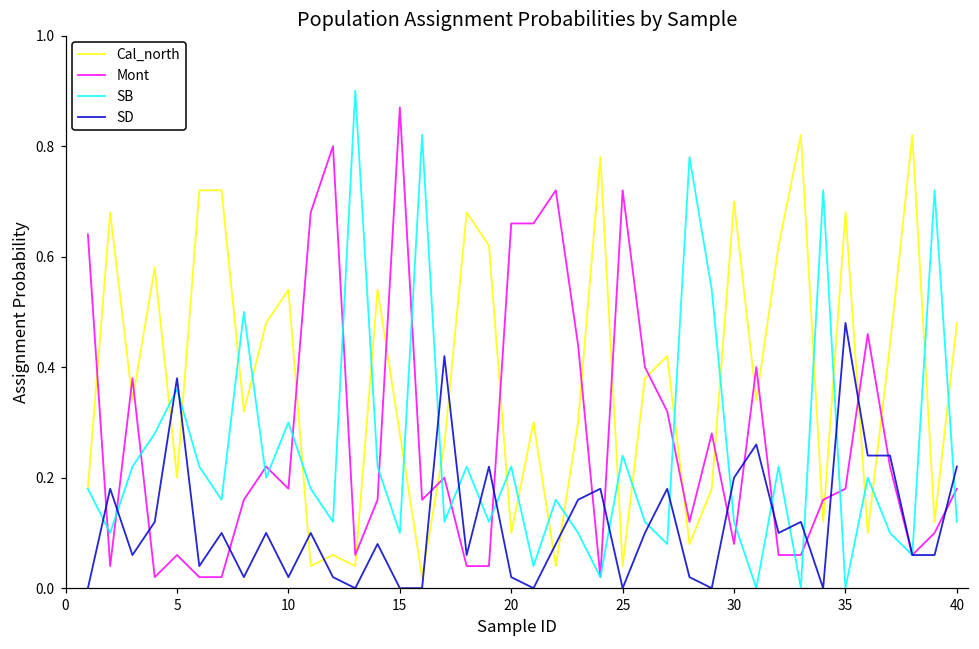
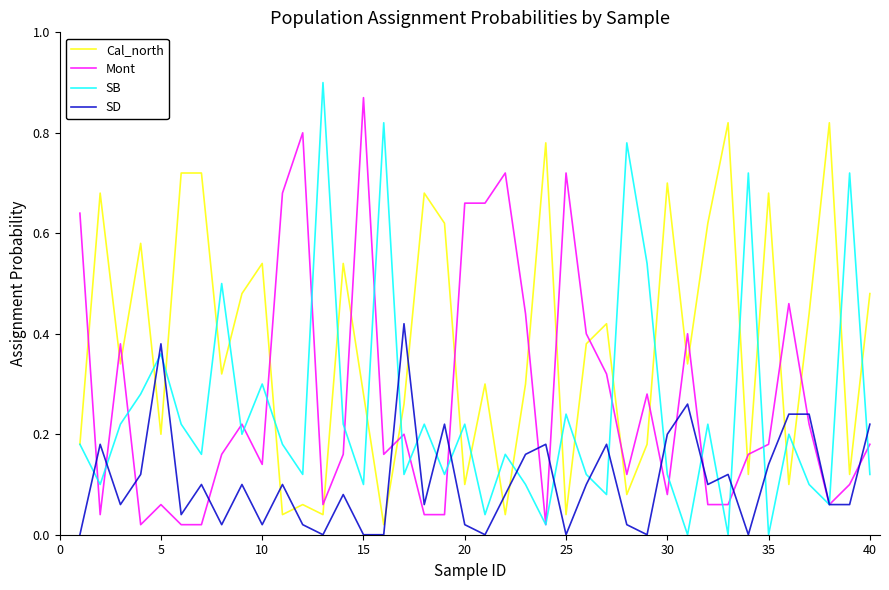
Mont, 10: 0.18 -> 0.14
SD, 35: 0.48 -> 0.14
